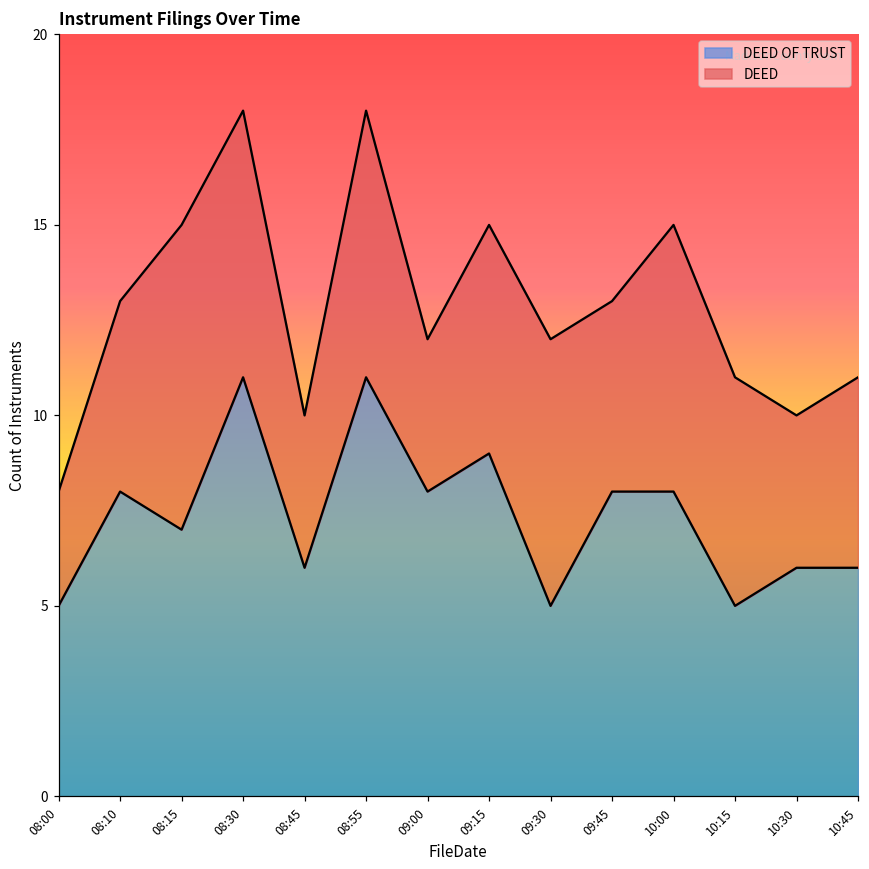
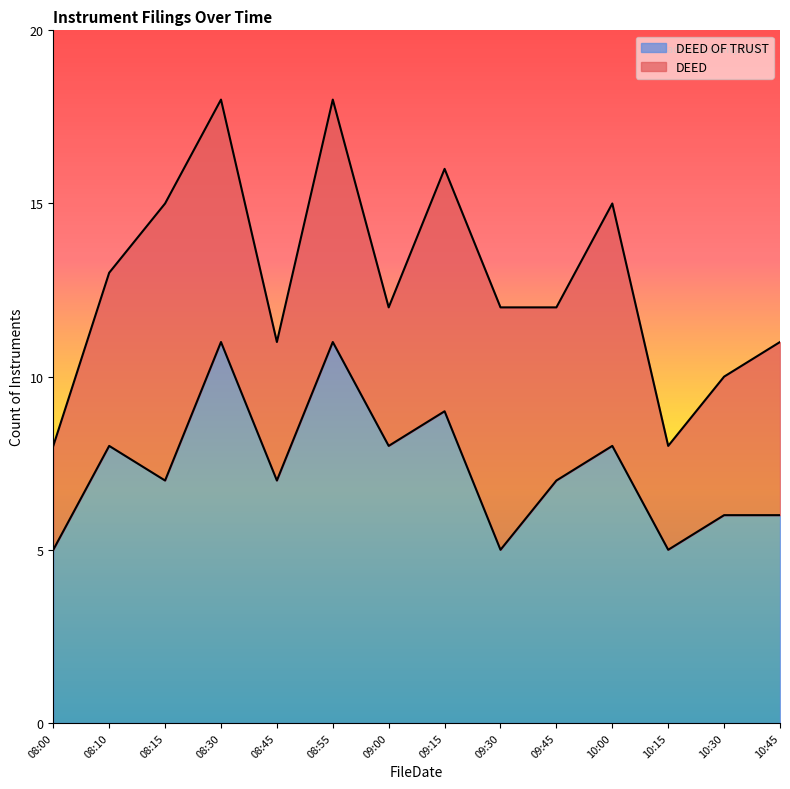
DEED OF TRUST, 08:45: 6 -> 7
DEED, 09:15: 6 -> 7
DEED OF TRUST, 09:45: 8 -> 7
DEED, 10:15: 6 -> 3
